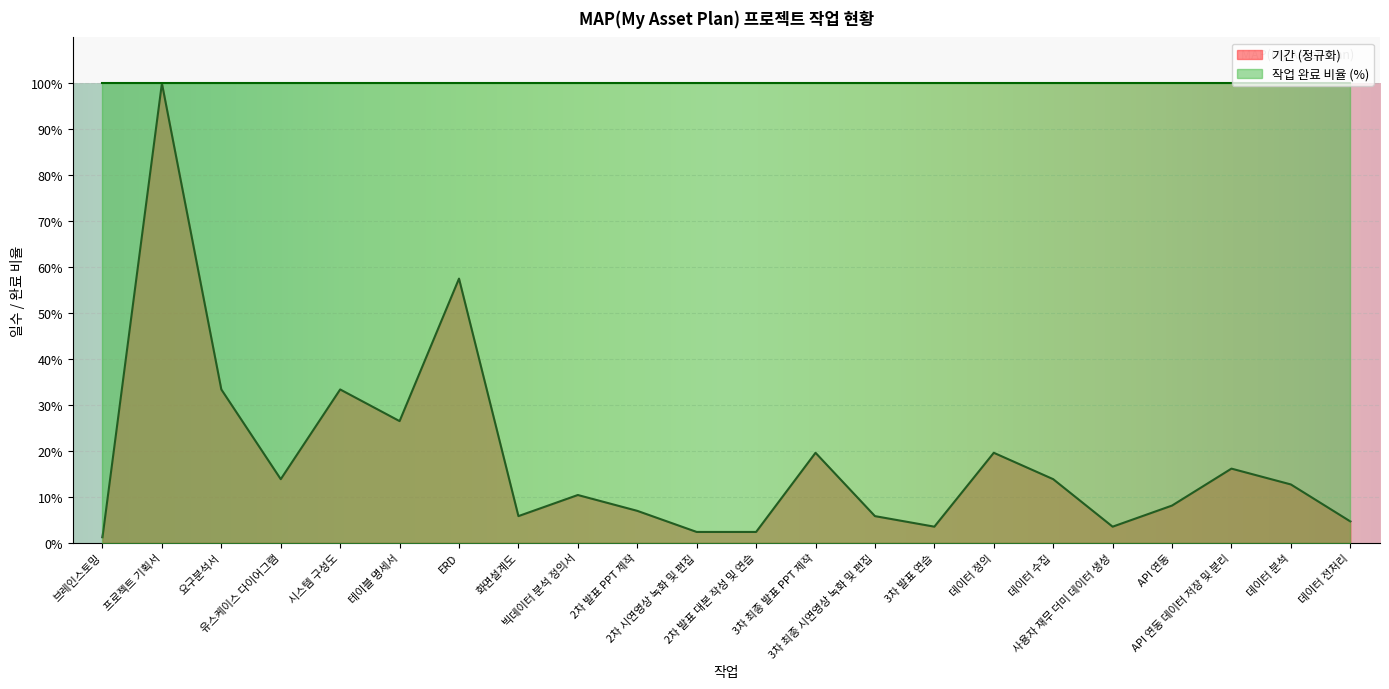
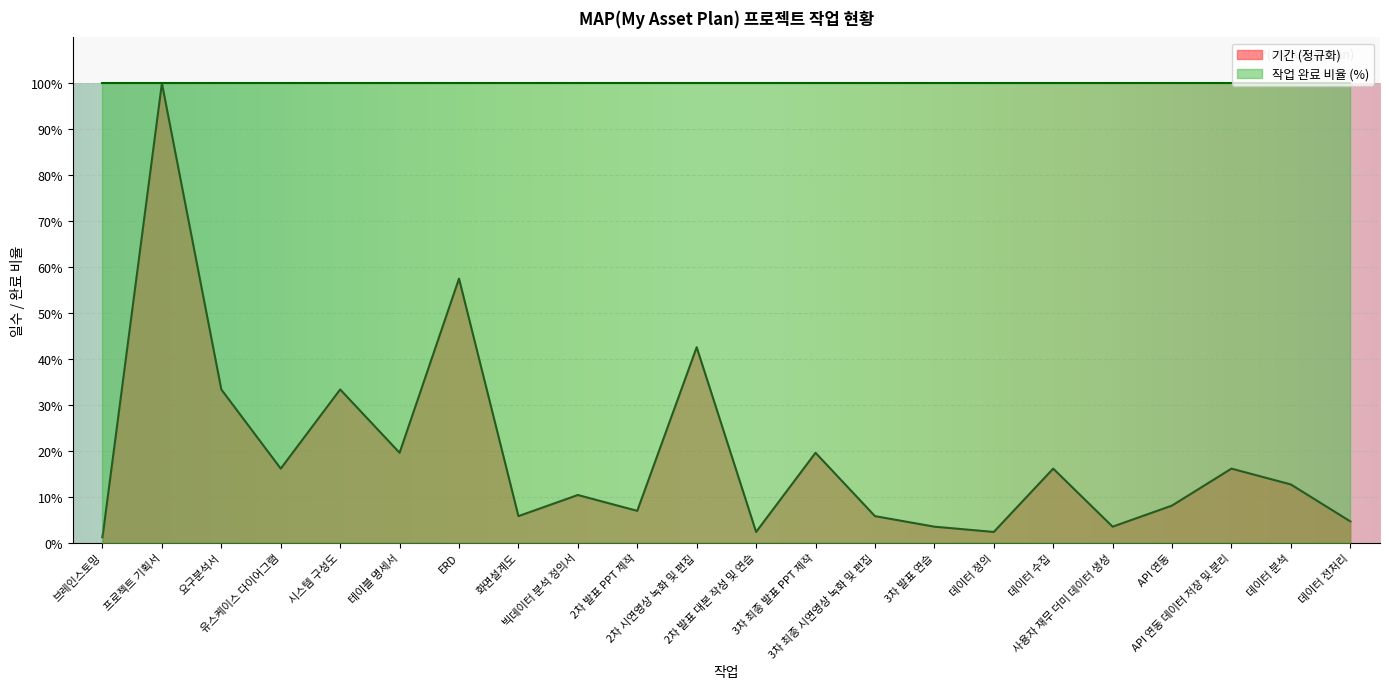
기간 (정규화), 유스케이스 다이어그램: 14% -> 16%
기간 (정규화), 테이블 명세서: 26% -> 20%
기간 (정규화), 2차 시연영상 녹화 및 편집: 2% -> 43%
기간 (정규화), 데이터 정의: 20% -> 2%
기간 (정규화), 데이터 수집: 14% -> 16%
